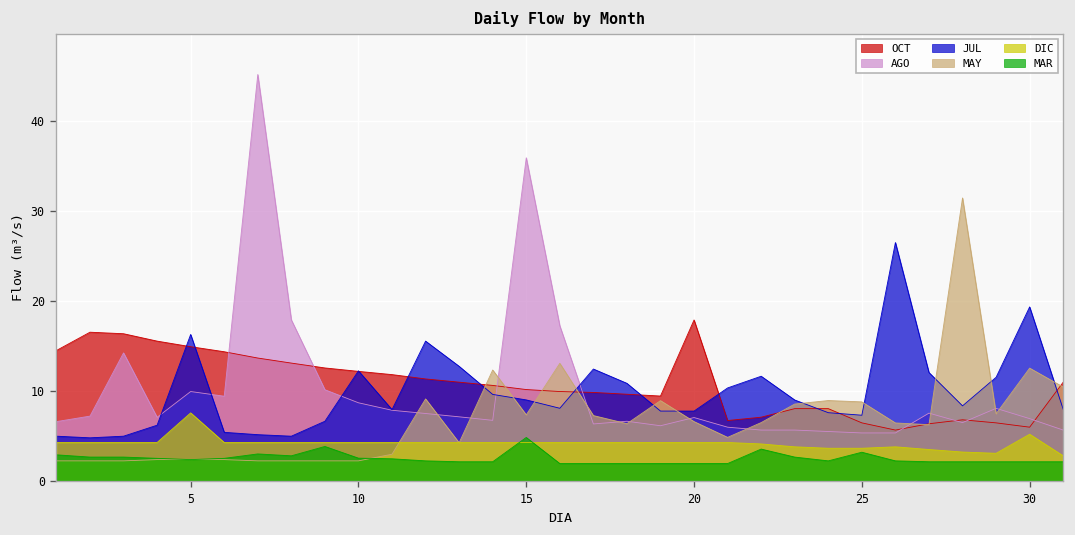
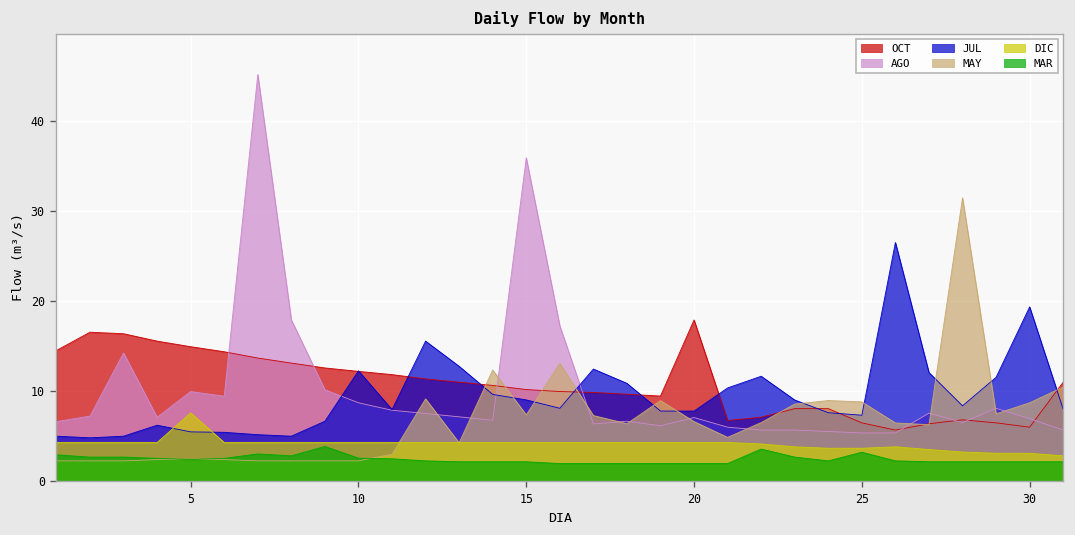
JUL, 5: 16 -> 5
MAR, 15: 5 -> 2
MAY, 30: 13 -> 9
DIC, 30: 5 -> 3
